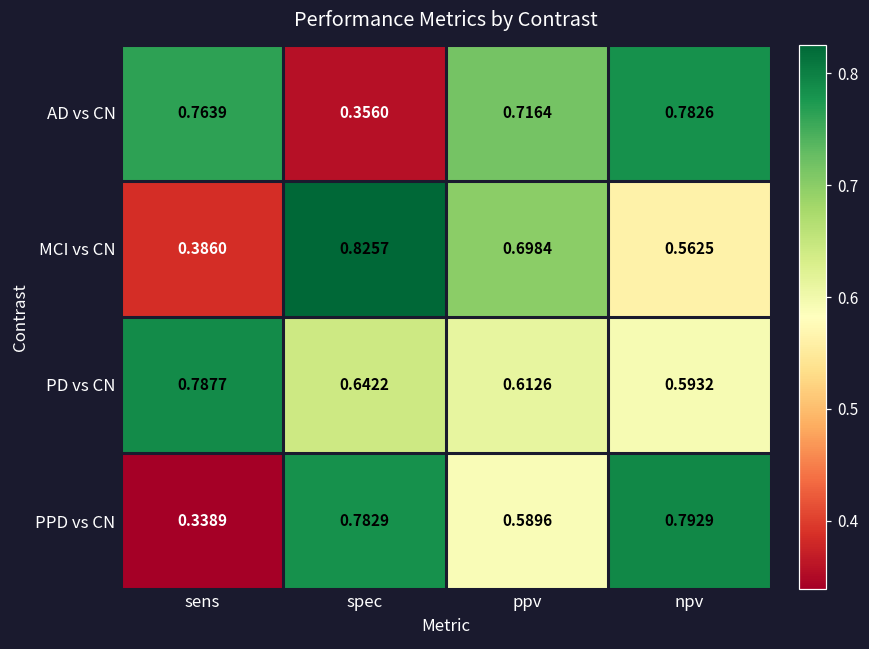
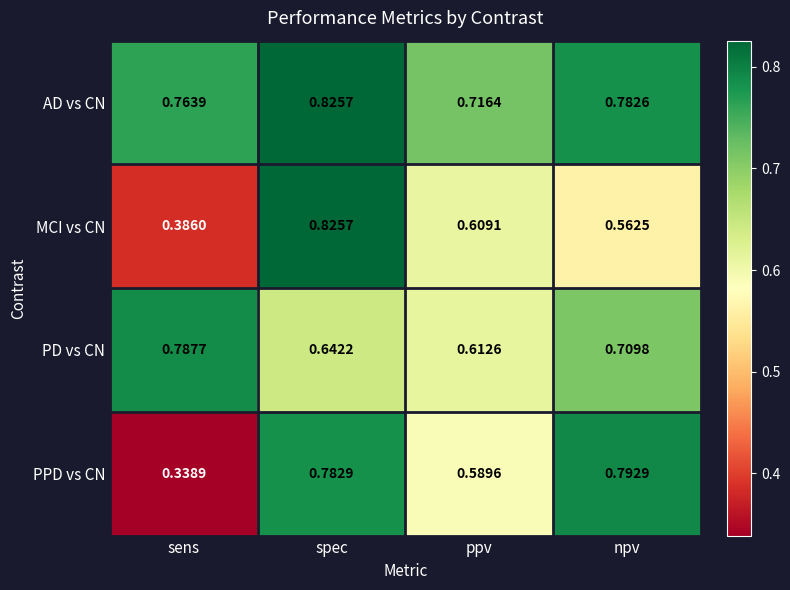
AD vs CN, spec: 0.3560 -> 0.8257
MCI vs CN, ppv: 0.6984 -> 0.6091
PD vs CN, npv: 0.5932 -> 0.7098
